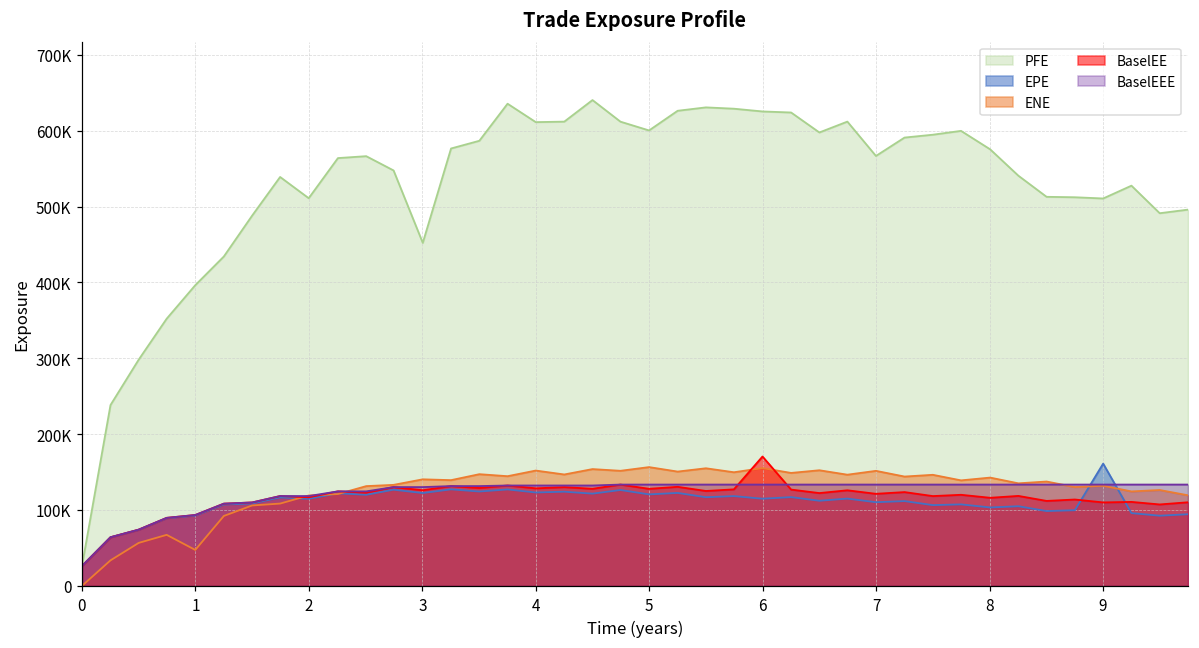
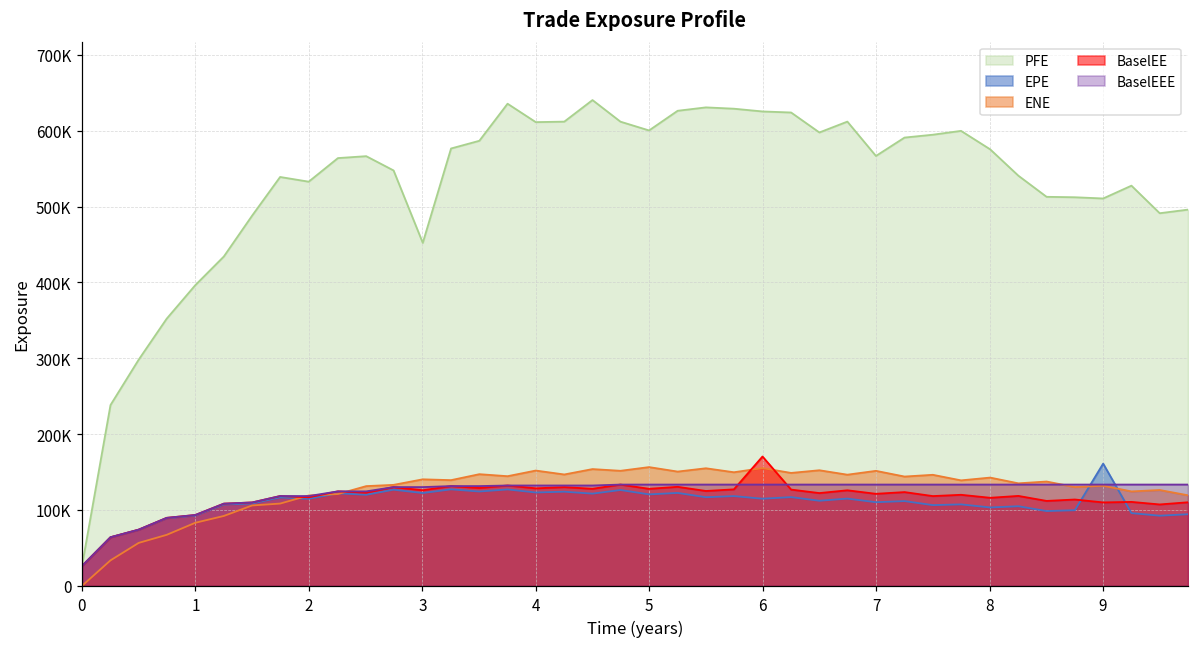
ENE, 1: 50000 -> 80000
PFE, 2: 510000 -> 530000
